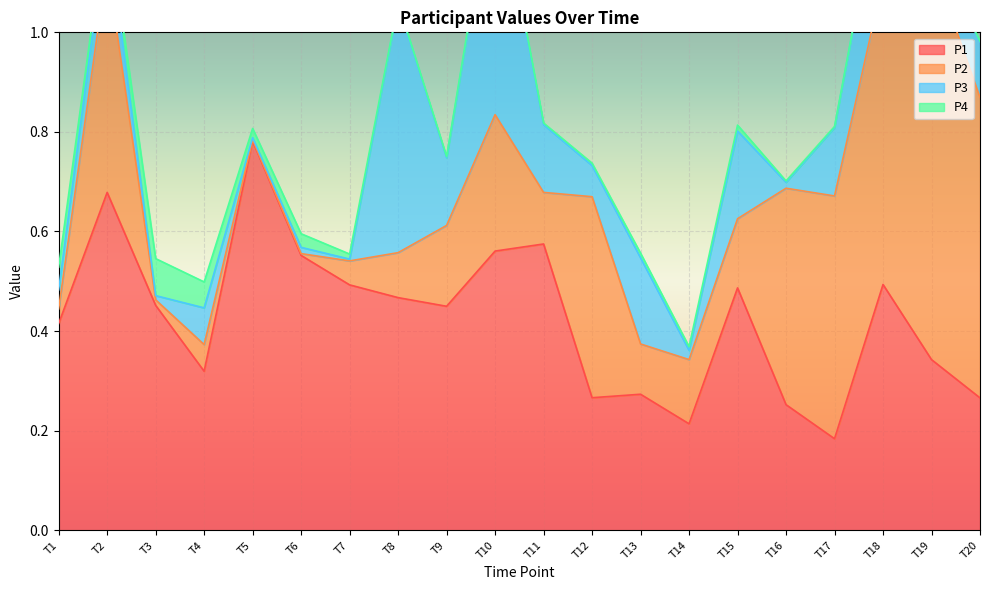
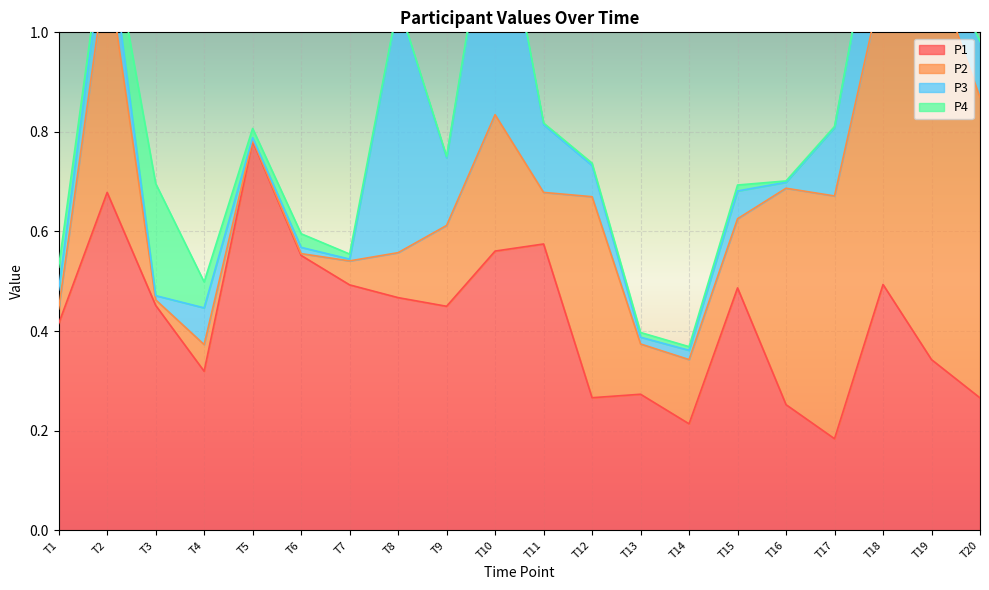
P4, T3: 0.07 -> 0.23
P3, T13: 0.17 -> 0.01
P3, T15: 0.18 -> 0.06
